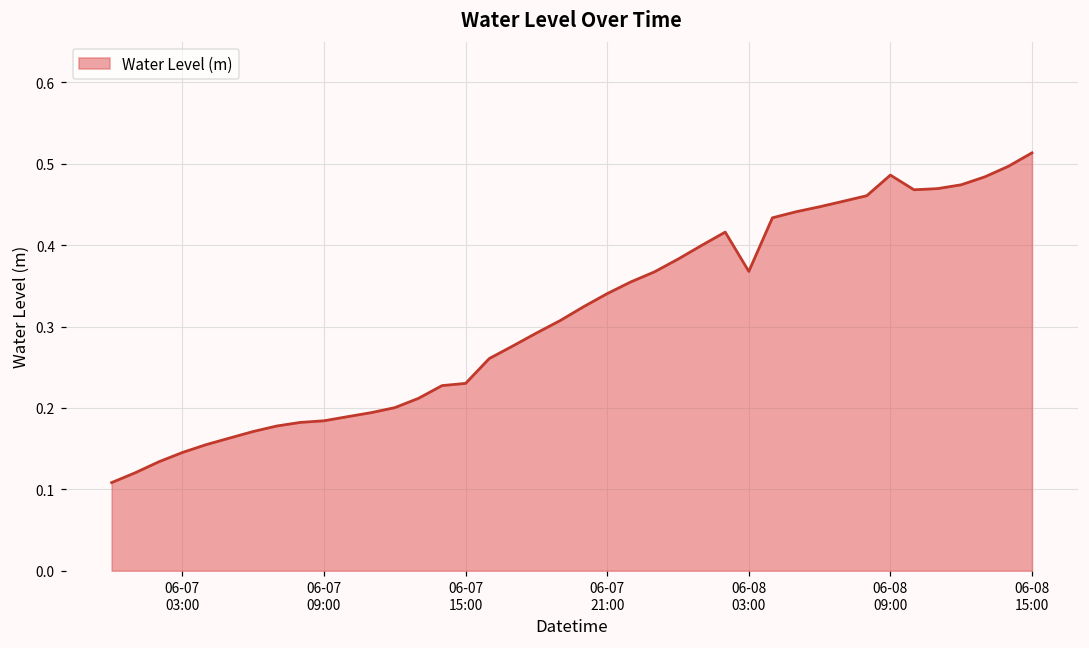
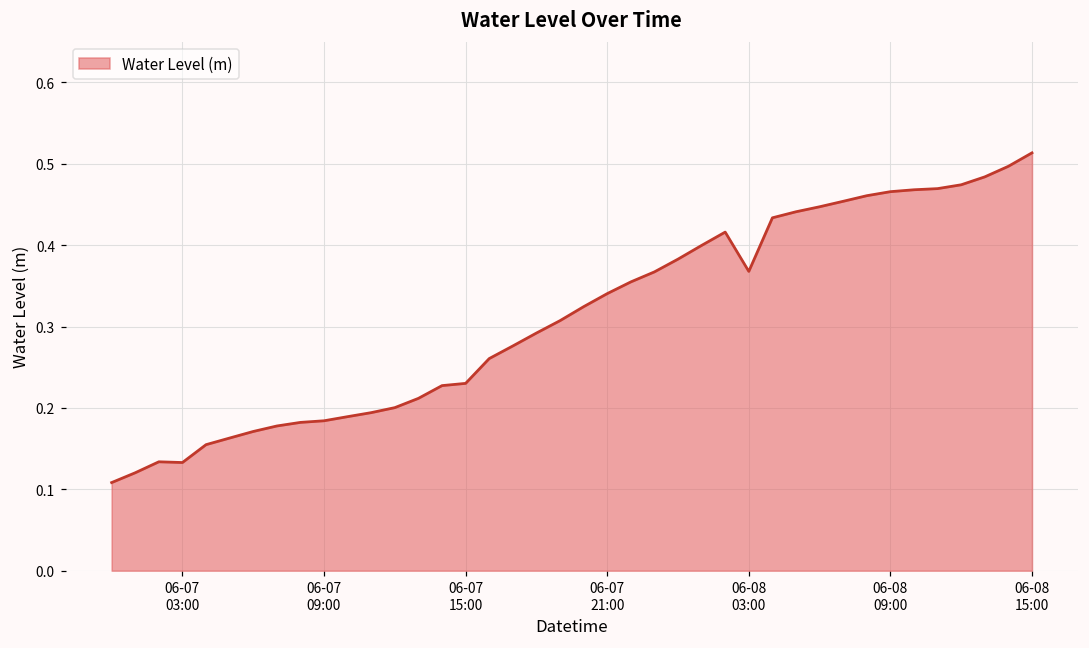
06-07 03:00: 0.15 -> 0.13
06-08 09:00: 0.49 -> 0.47
